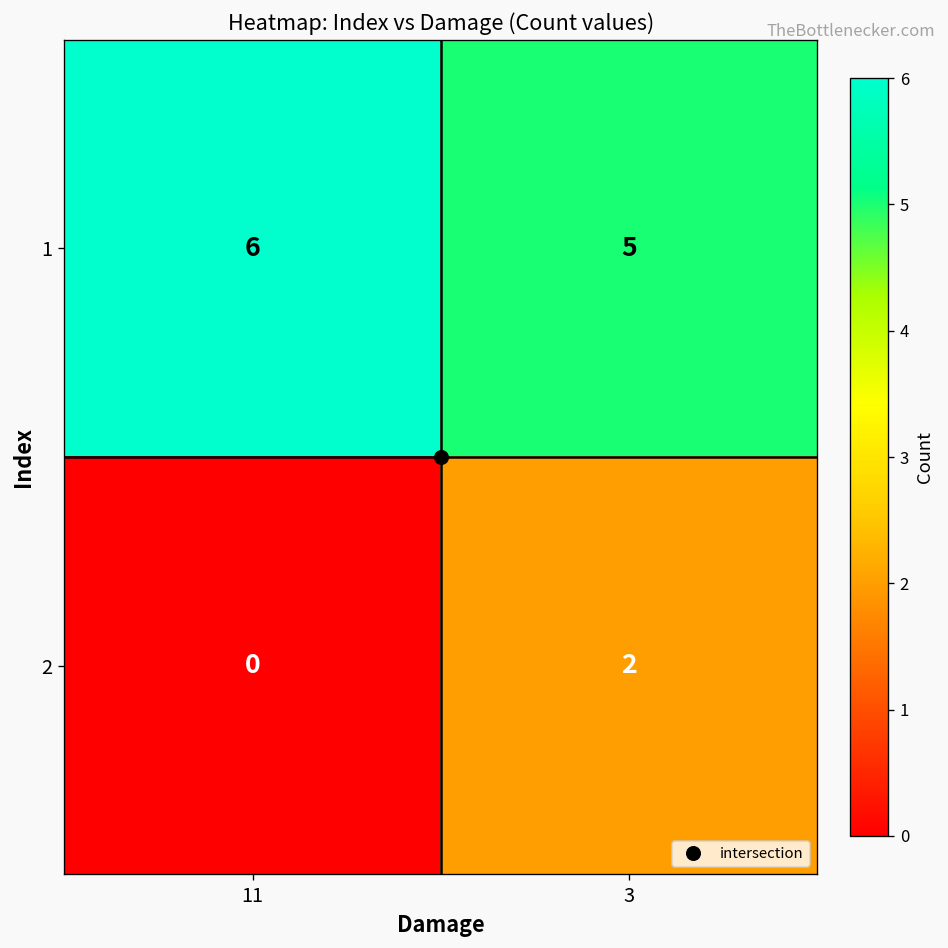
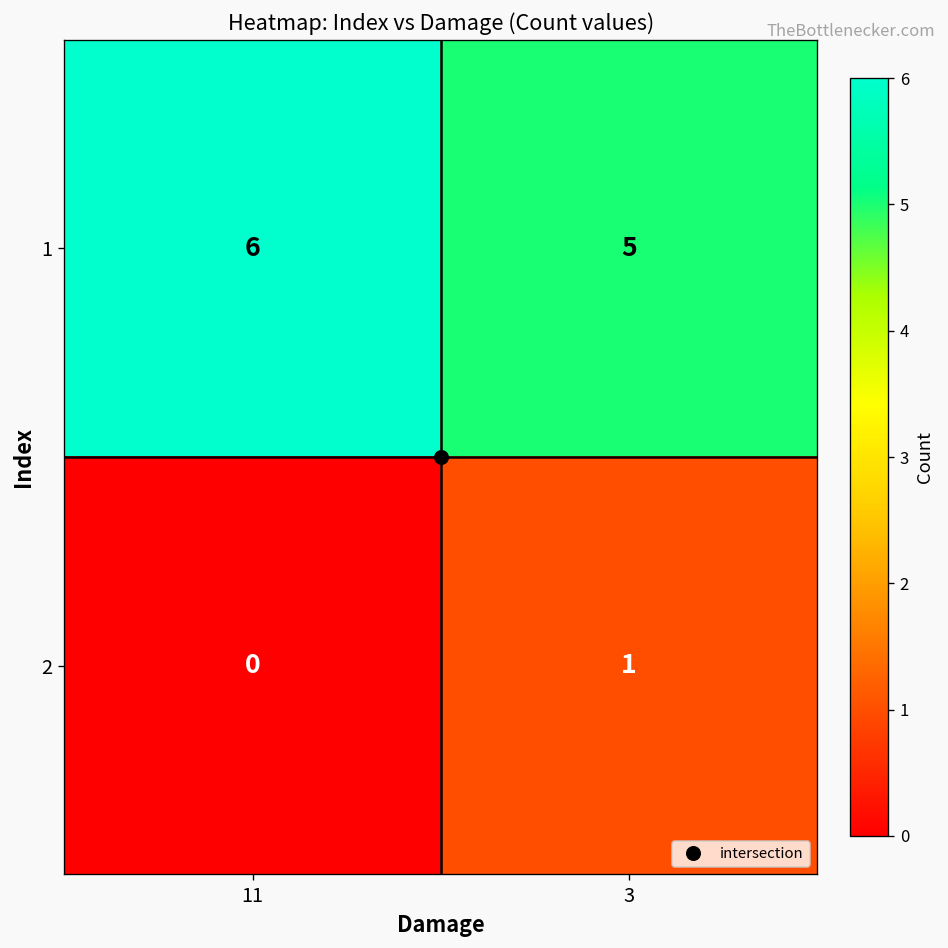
2, 3: 2 -> 1
